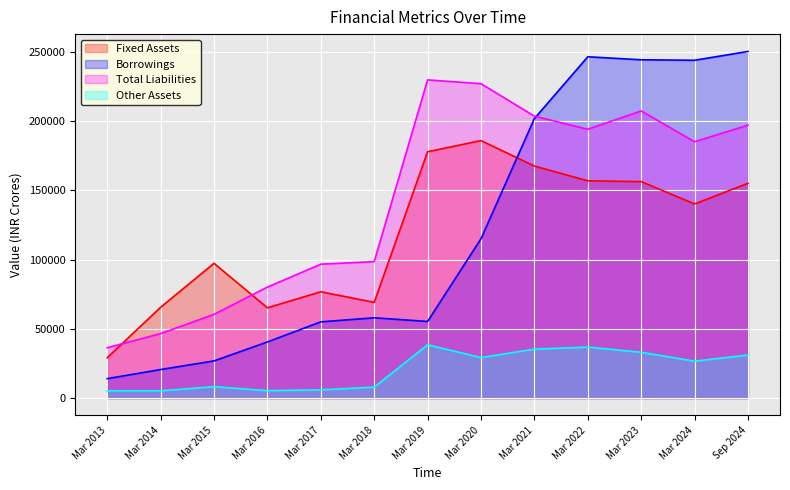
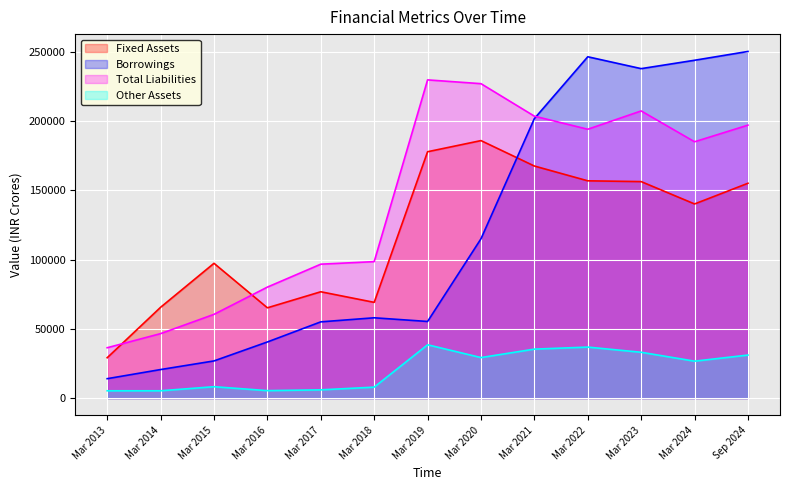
Borrowings, Mar 2023: 244000 -> 238000
